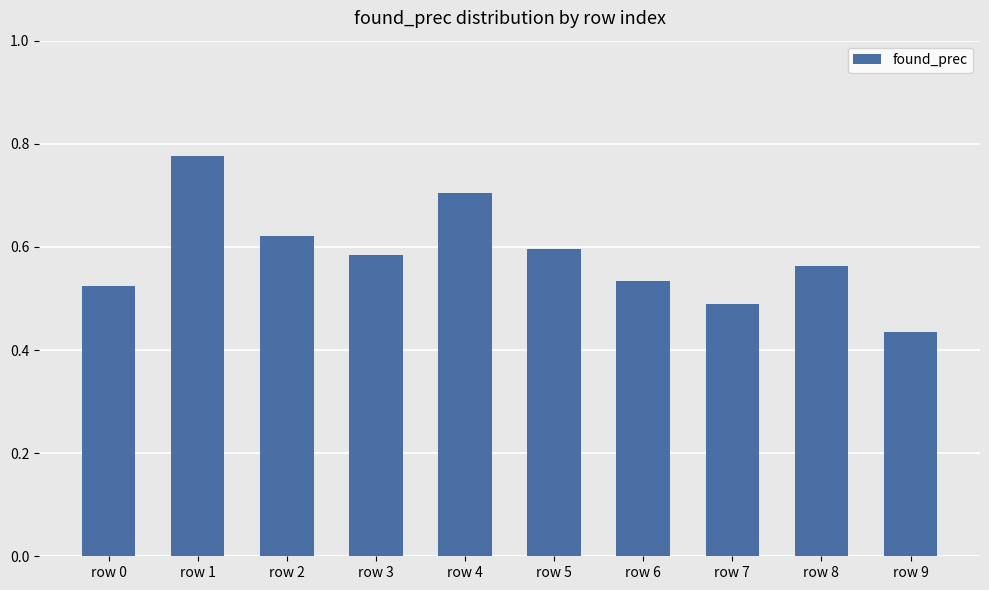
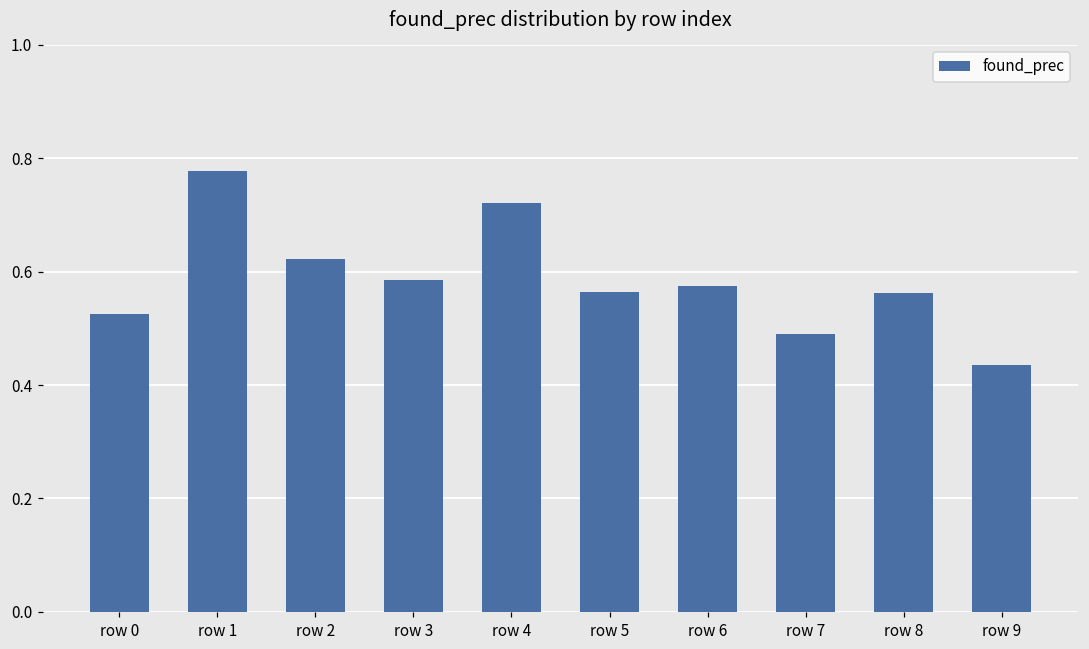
row 4: 0.71 -> 0.72
row 5: 0.60 -> 0.56
row 6: 0.53 -> 0.57
